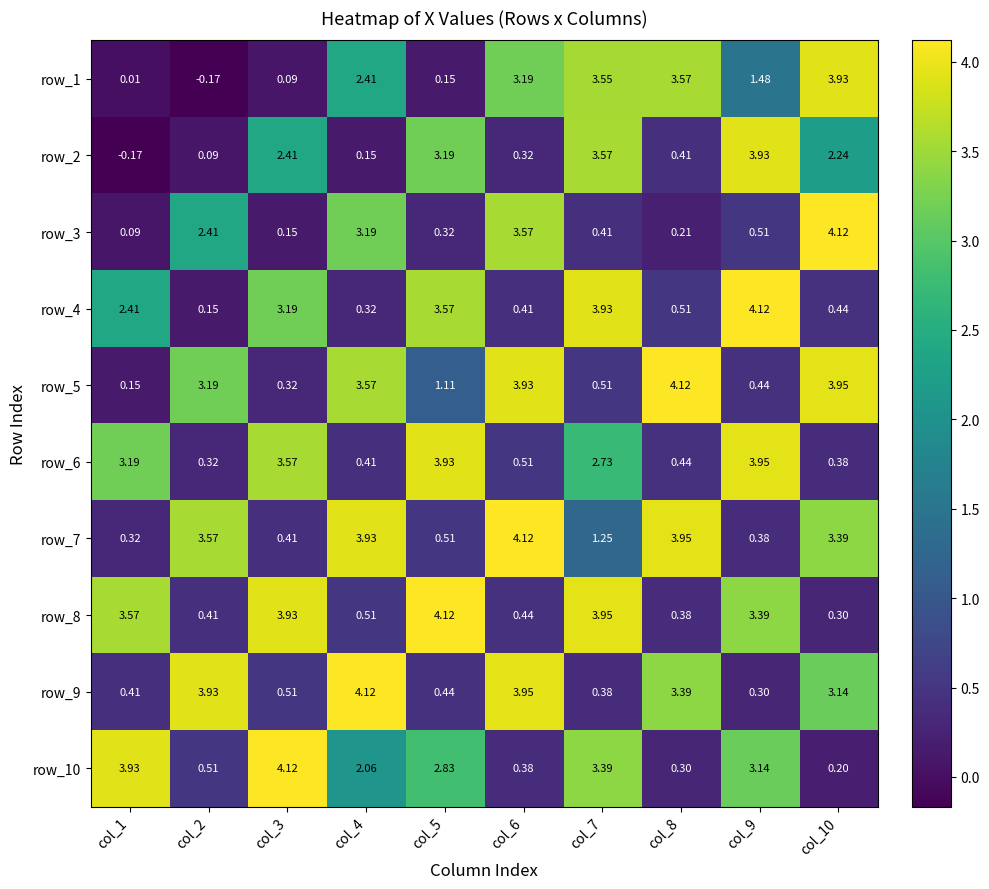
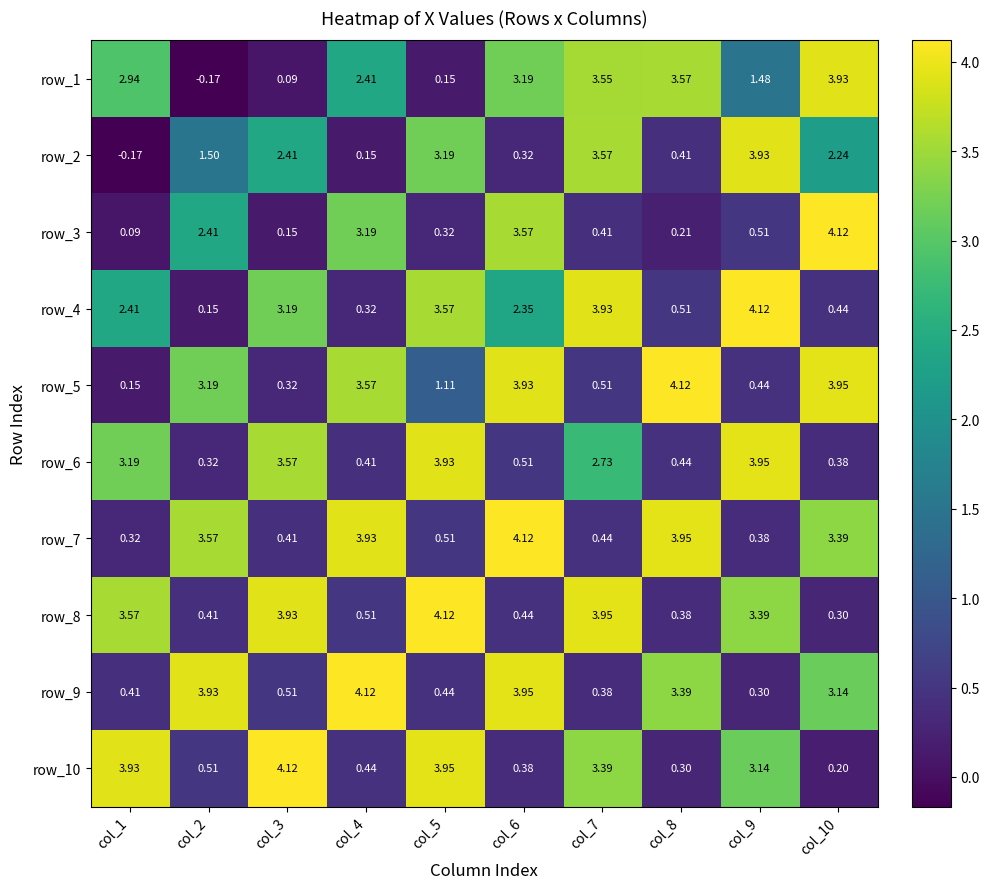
row_1, col_1: 0.01 -> 2.94
row_2, col_2: 0.09 -> 1.50
row_4, col_6: 0.41 -> 2.35
row_7, col_7: 1.25 -> 0.44
row_10, col_4: 2.06 -> 0.44
row_10, col_5: 2.83 -> 3.95
